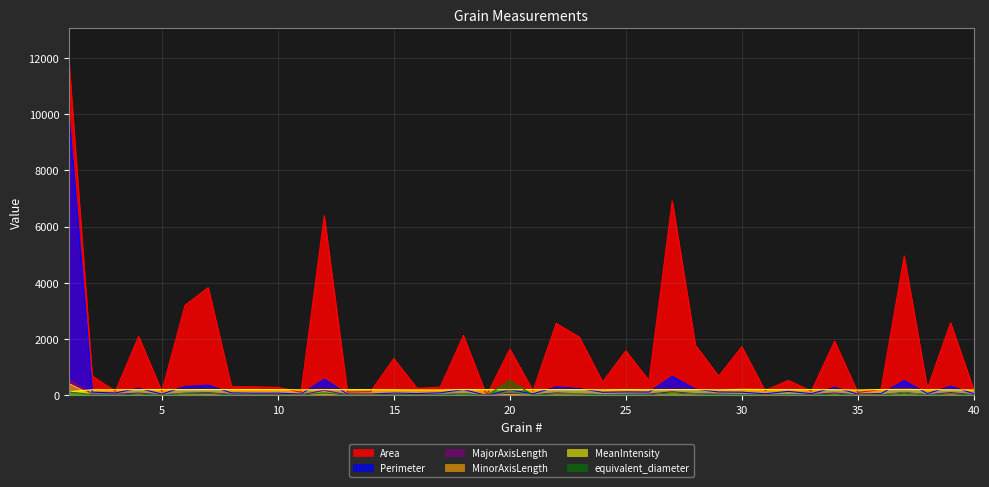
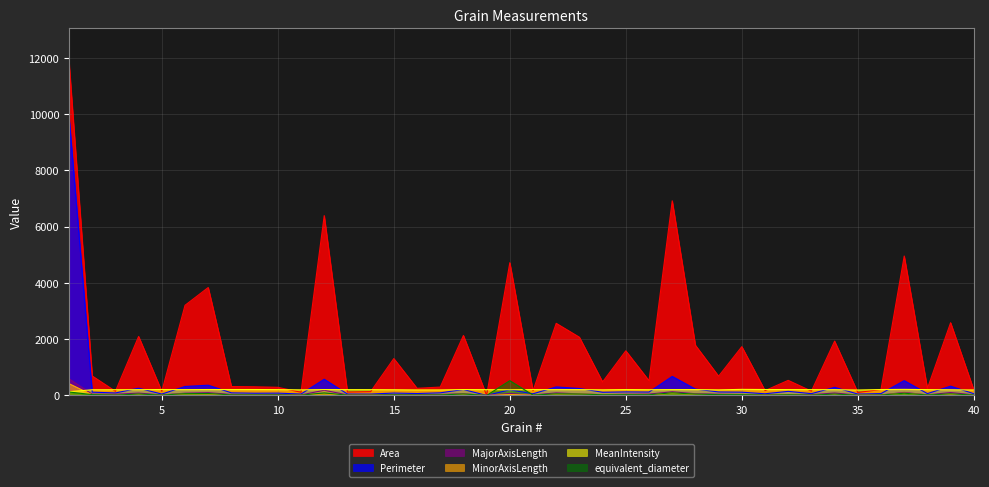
Area, 20: 1600 -> 4700
